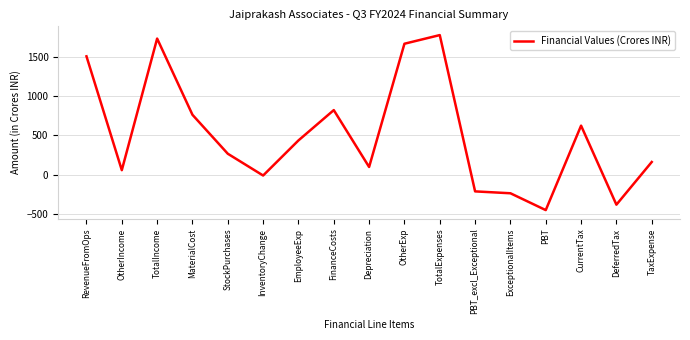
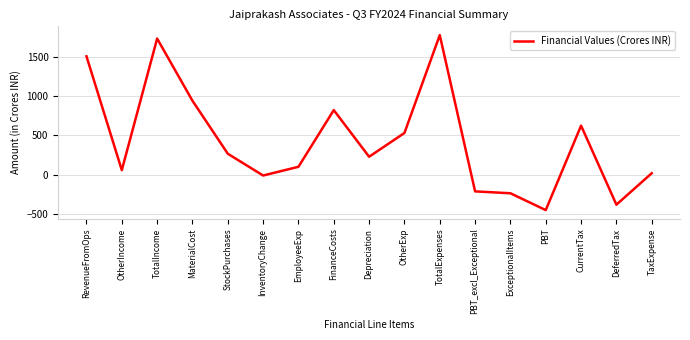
MaterialCost: 800 -> 900
EmployeeExp: 400 -> 100
Depreciation: 100 -> 200
OtherExp: 1700 -> 500
TaxExpense: 200 -> 0
